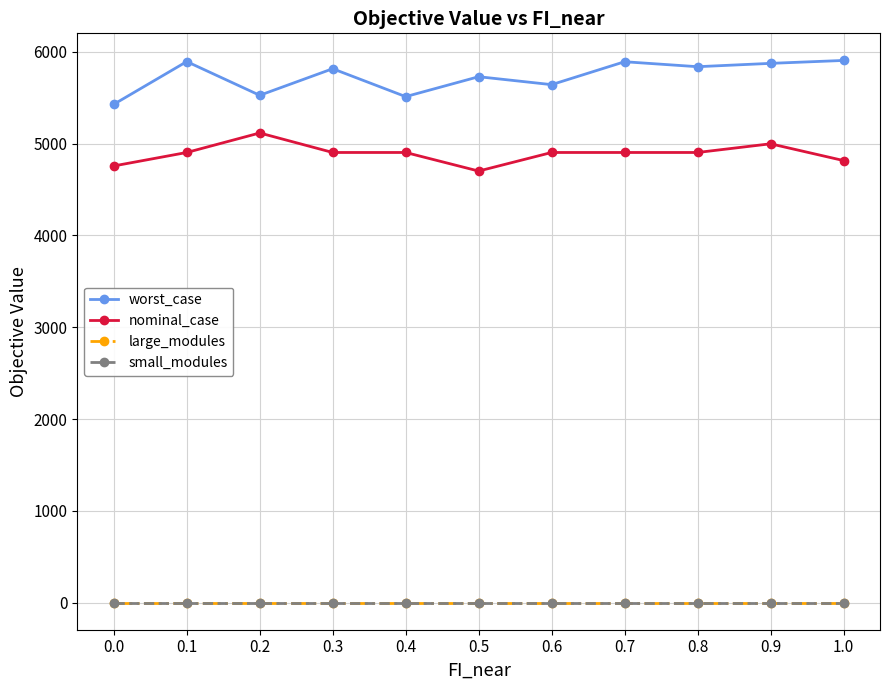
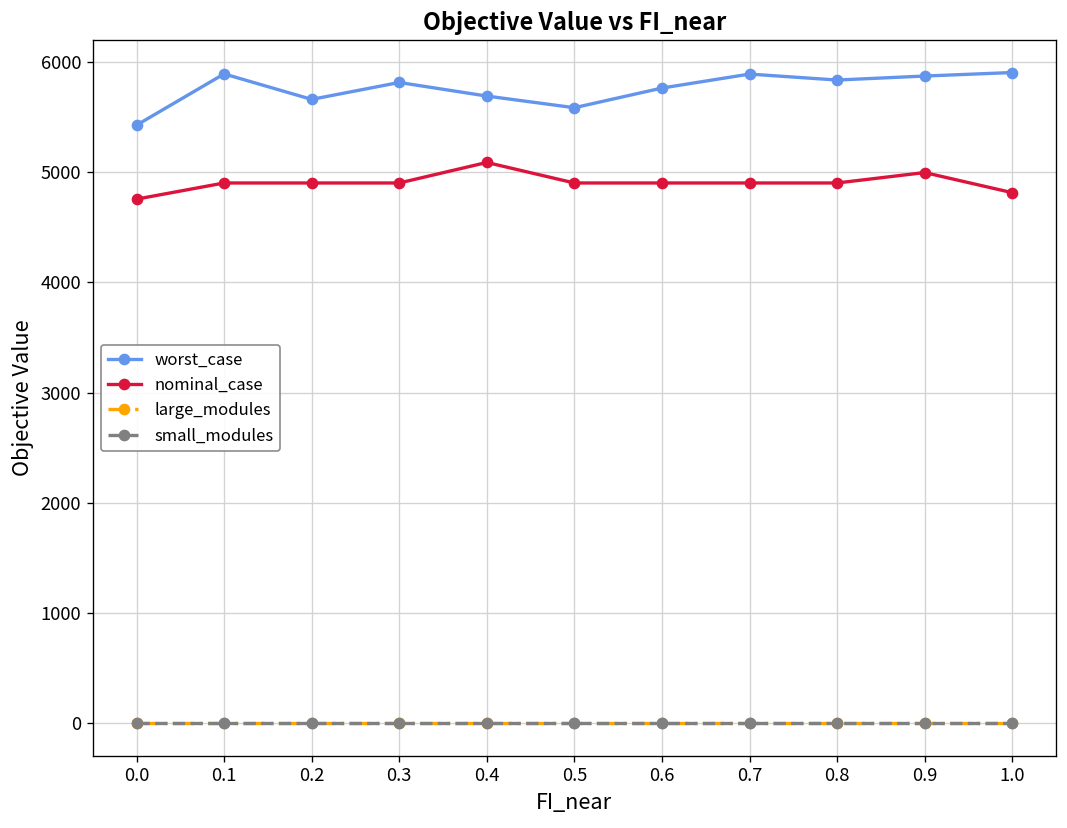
worst_case, 0.2: 5500 -> 5700
nominal_case, 0.2: 5100 -> 4900
worst_case, 0.4: 5500 -> 5700
nominal_case, 0.4: 4900 -> 5100
worst_case, 0.5: 5700 -> 5600
nominal_case, 0.5: 4700 -> 4900
worst_case, 0.6: 5600 -> 5800
